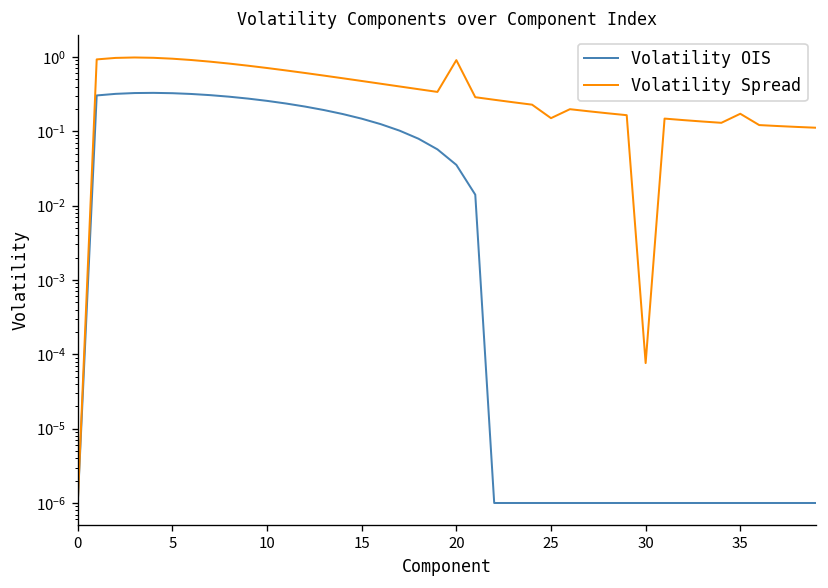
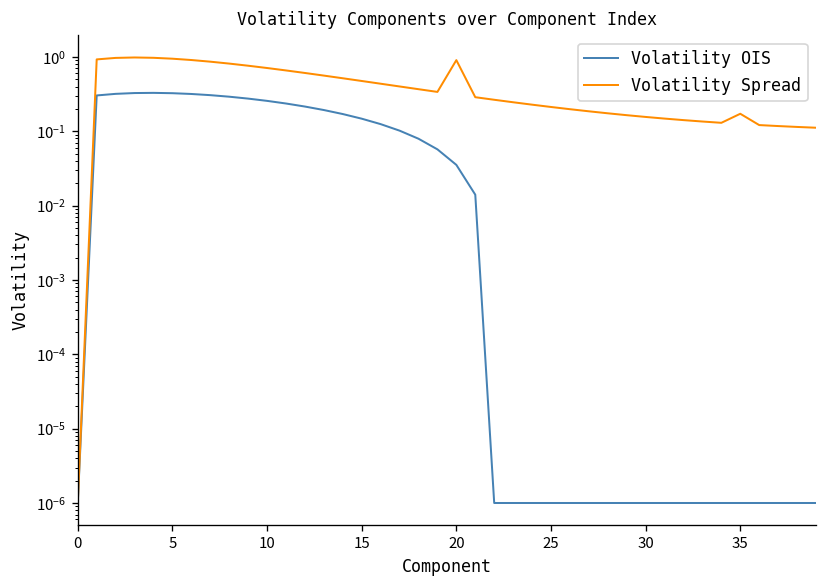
Volatility Spread, 25: 0.15 -> 0.21
Volatility Spread, 30: 0.00008 -> 0.16
